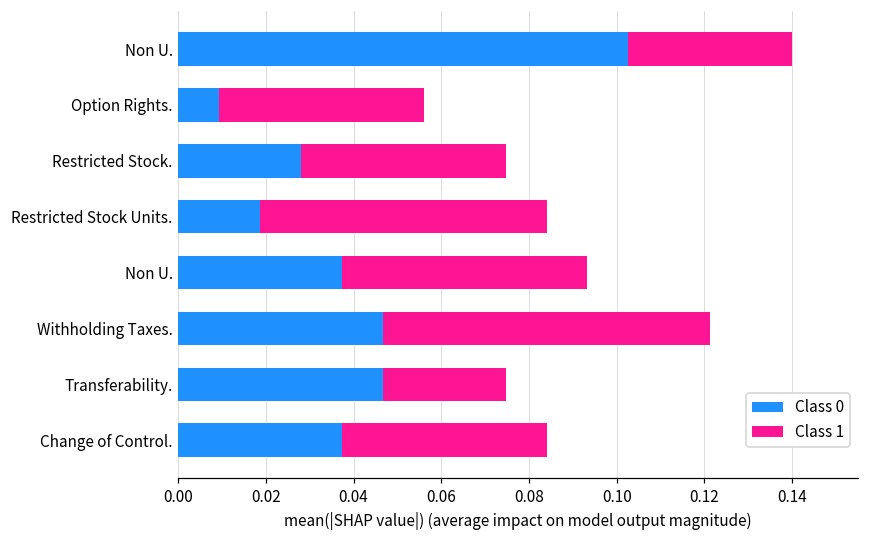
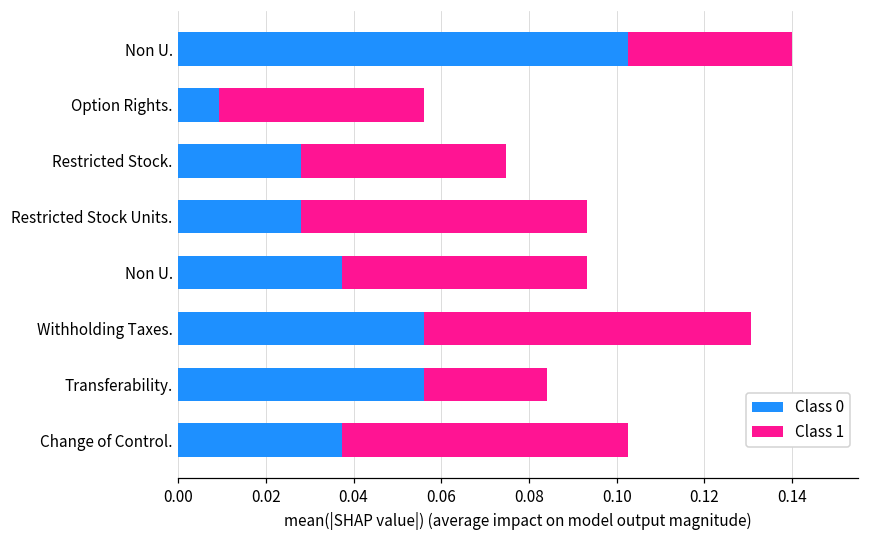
Class 0, Restricted Stock Units.: 0.019 -> 0.028
Class 0, Withholding Taxes.: 0.047 -> 0.056
Class 0, Transferability.: 0.047 -> 0.056
Class 1, Change of Control.: 0.047 -> 0.065
